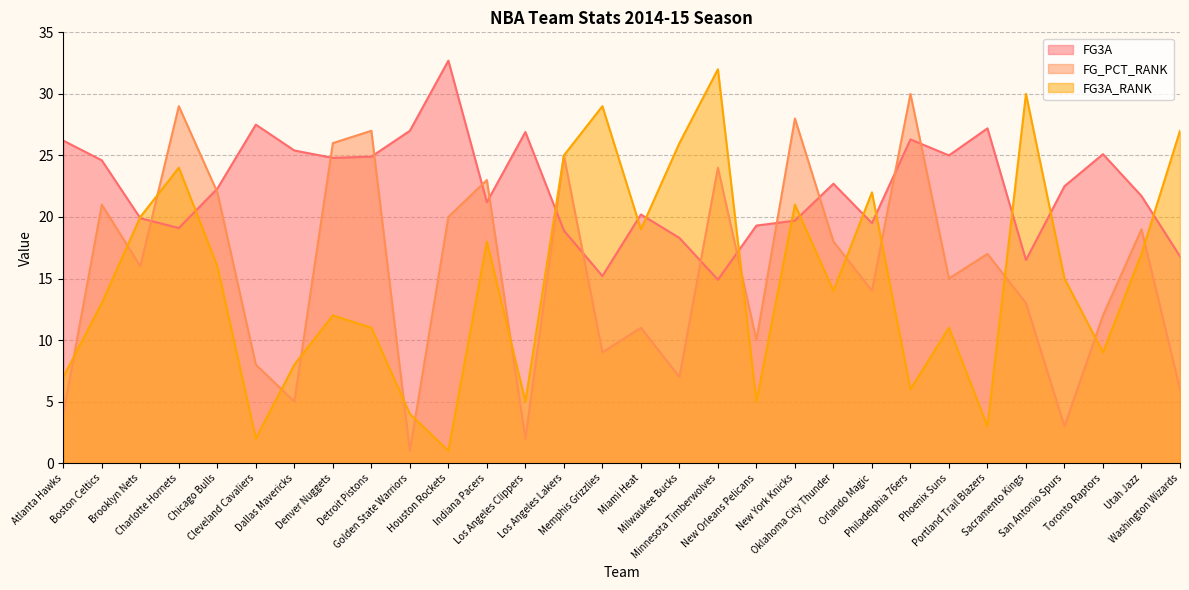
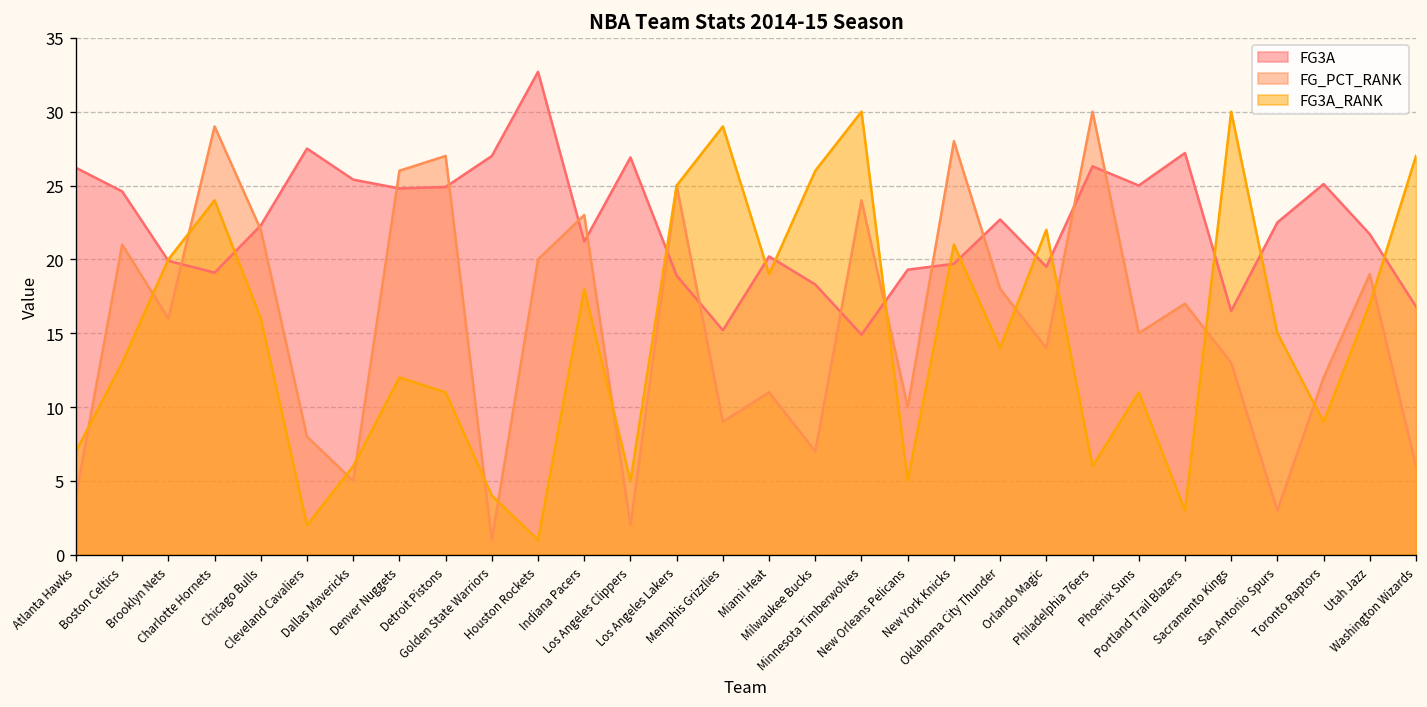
FG3A_RANK, Dallas Mavericks: 8 -> 6
FG3A_RANK, Minnesota Timberwolves: 32 -> 30
